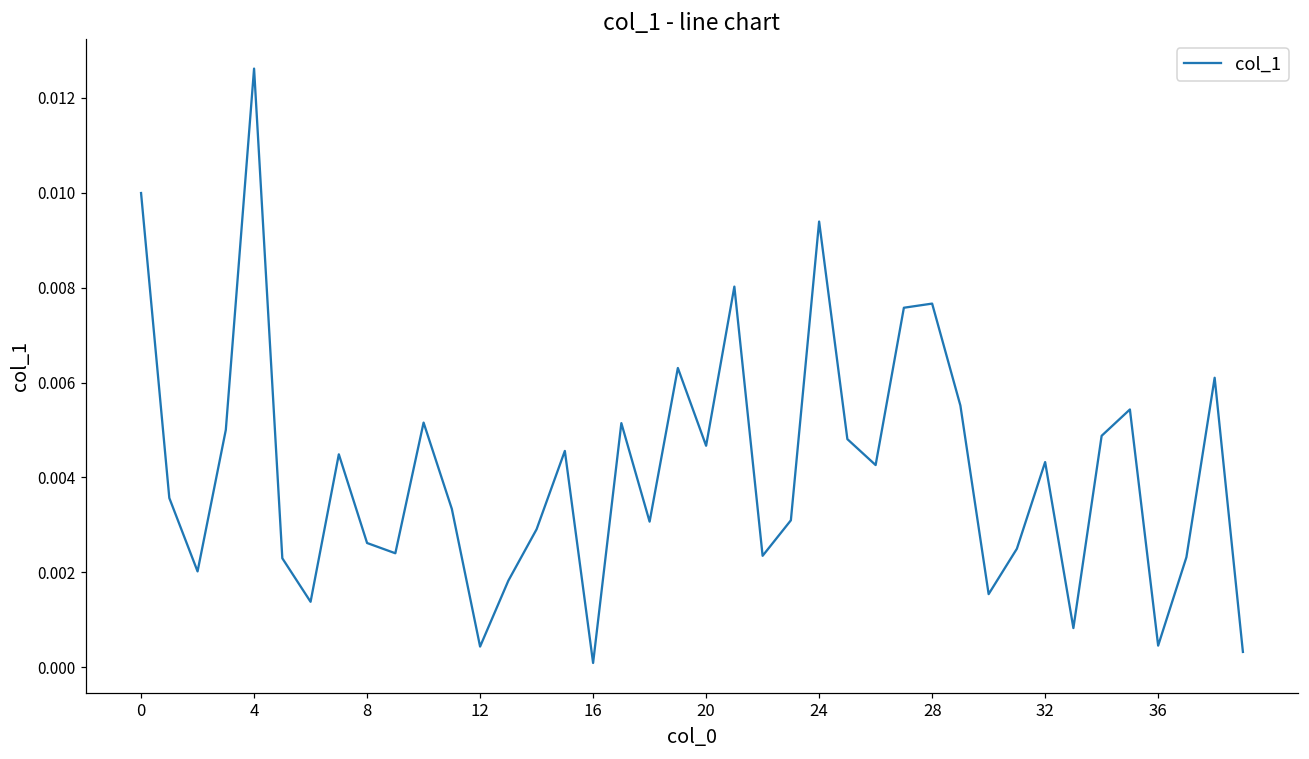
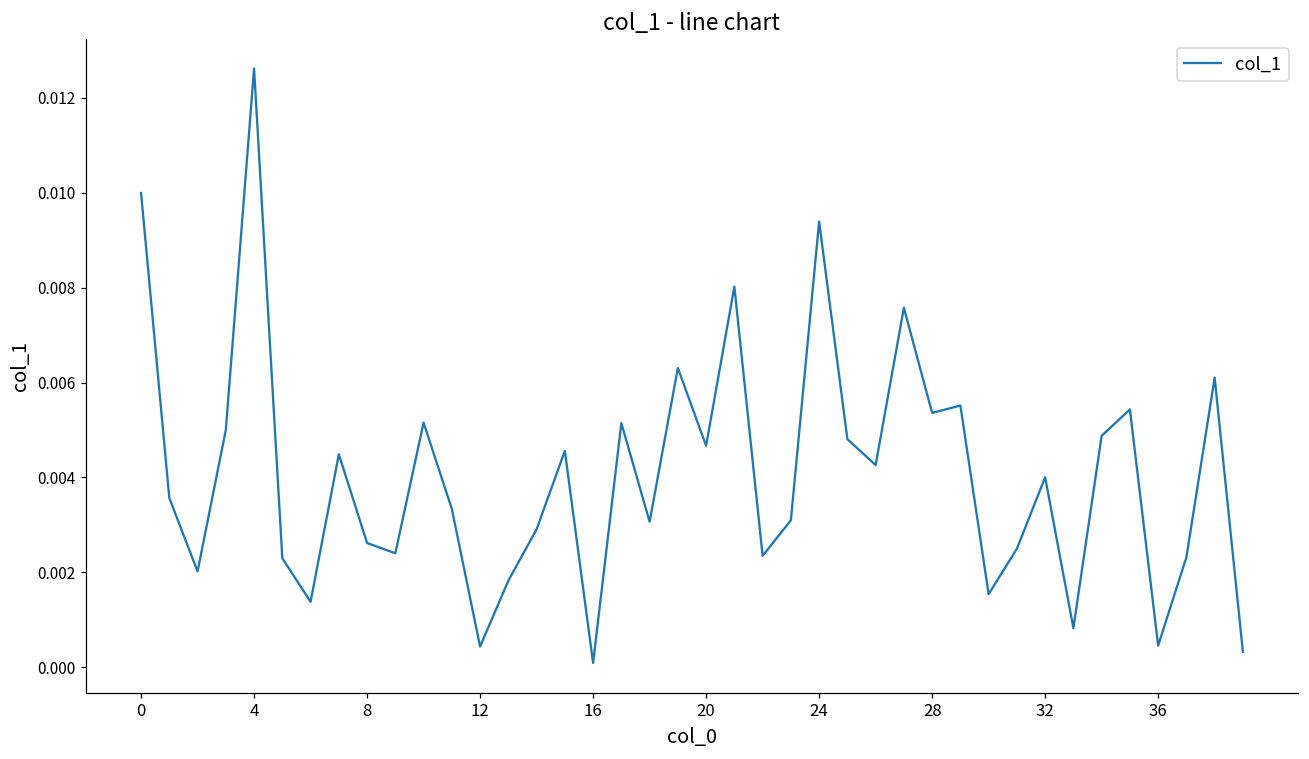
28: 0.0077 -> 0.0054
32: 0.0043 -> 0.0040
